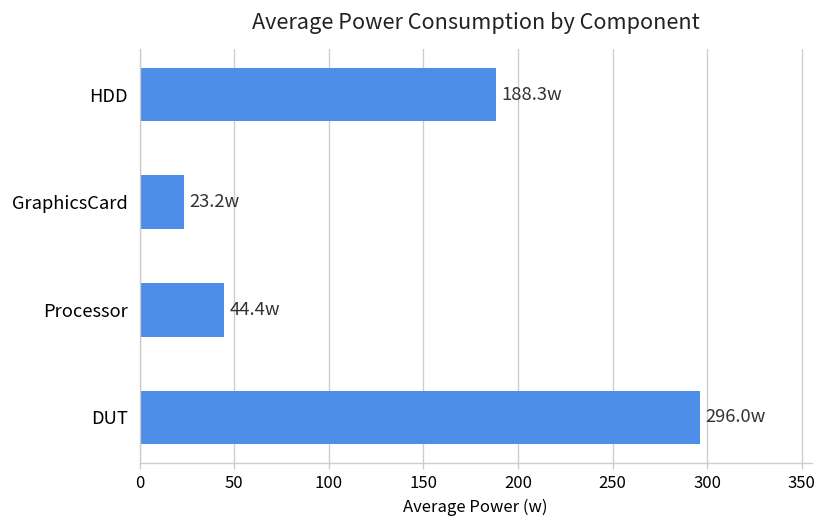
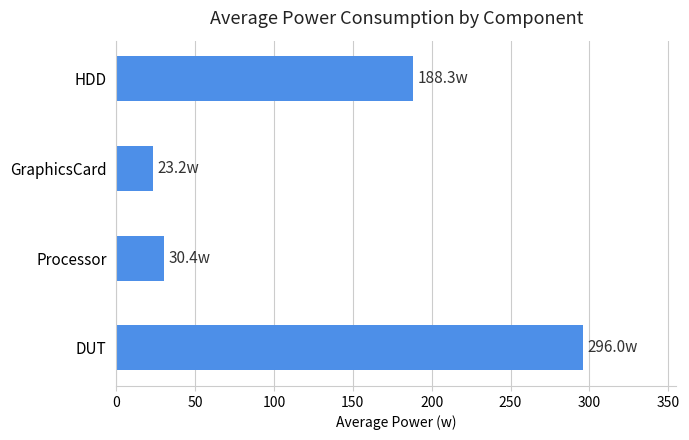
Processor: 44.4w -> 30.4w
